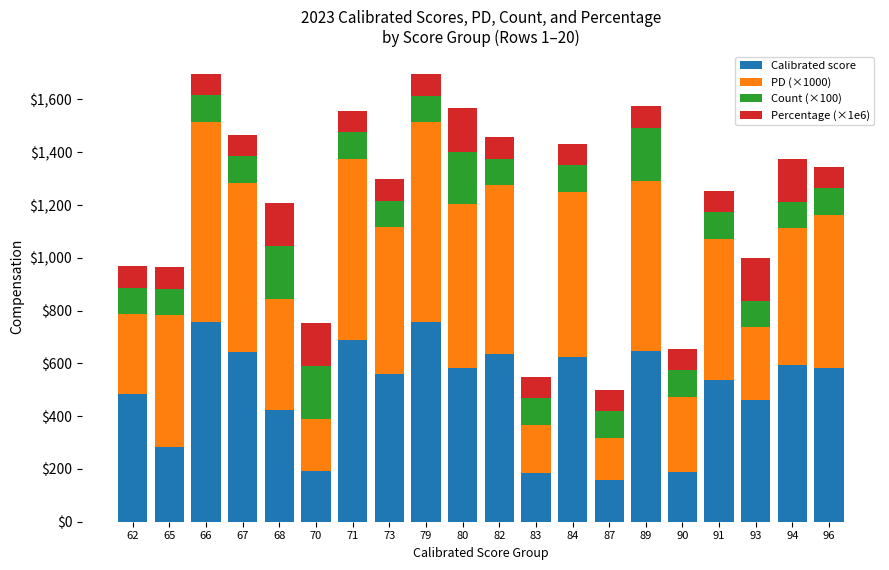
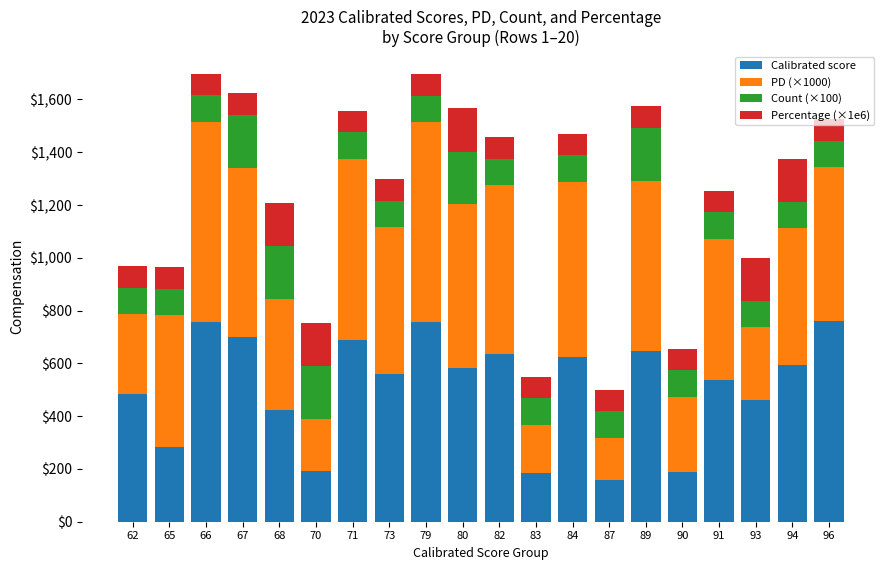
Calibrated score, 67: $640 -> $700
Count (×100), 67: $100 -> $200
PD (×1000), 84: $620 -> $660
Calibrated score, 96: $580 -> $760
